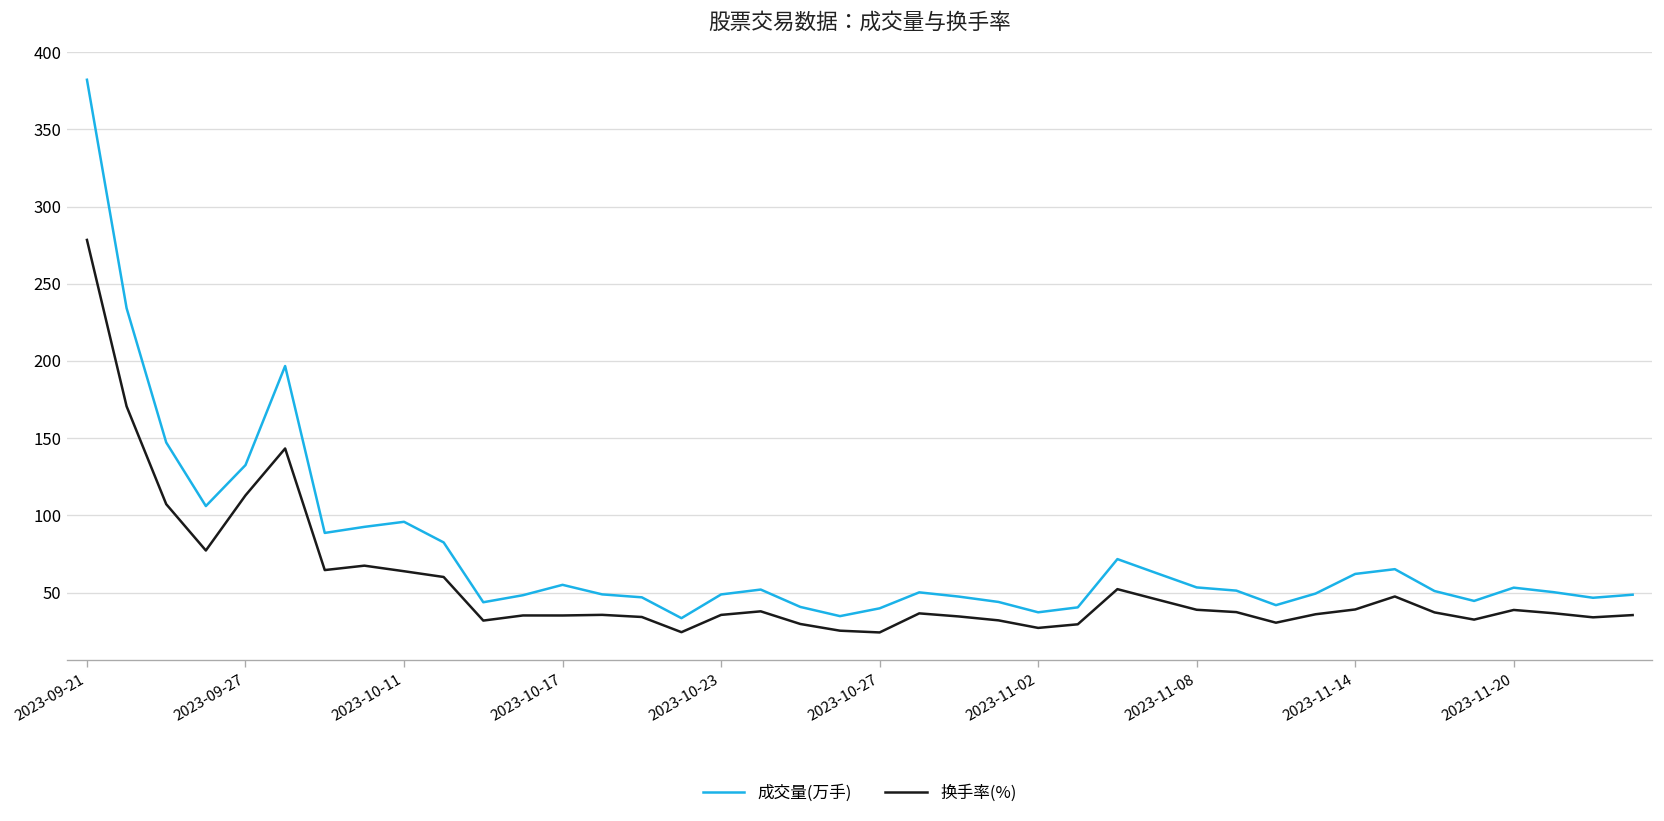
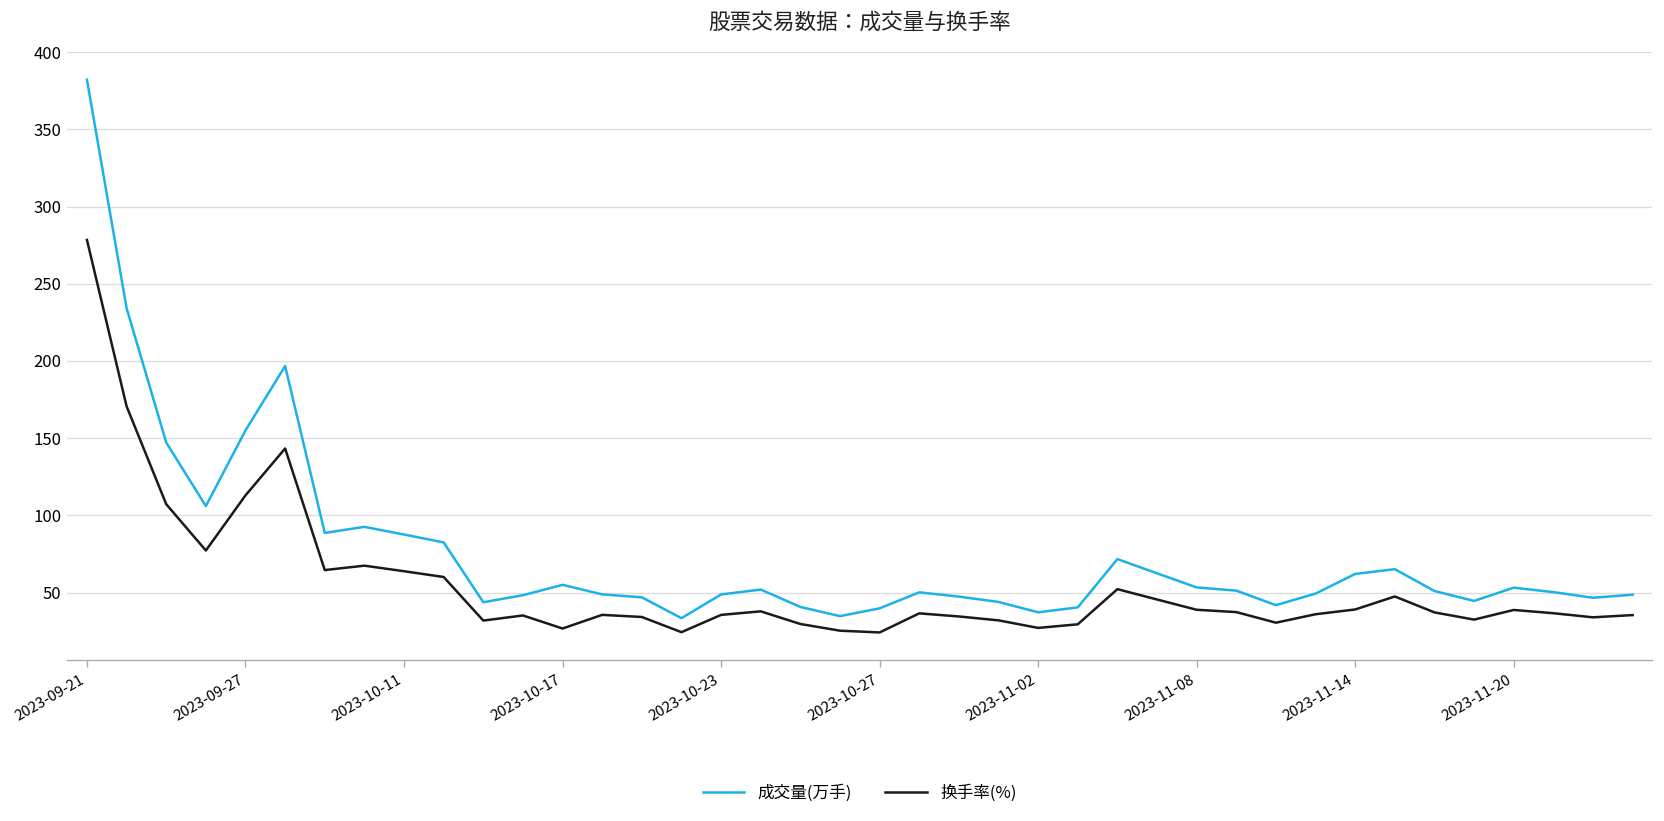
成交量(万手), 2023-09-27: 133 -> 155
成交量(万手), 2023-10-11: 96 -> 88
换手率(%), 2023-10-17: 35 -> 27
